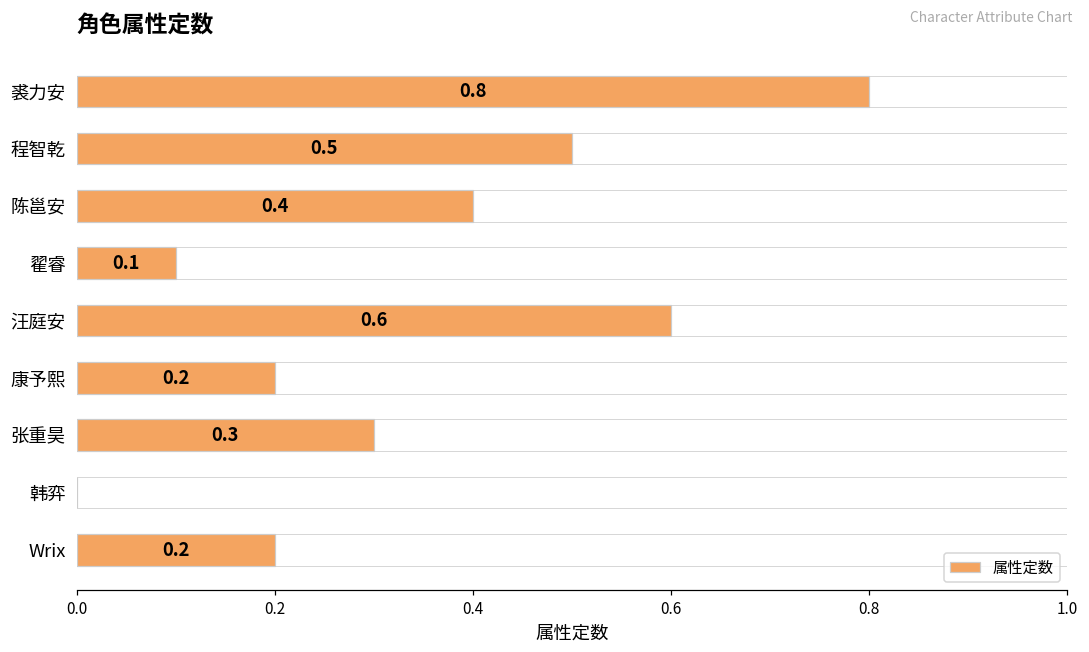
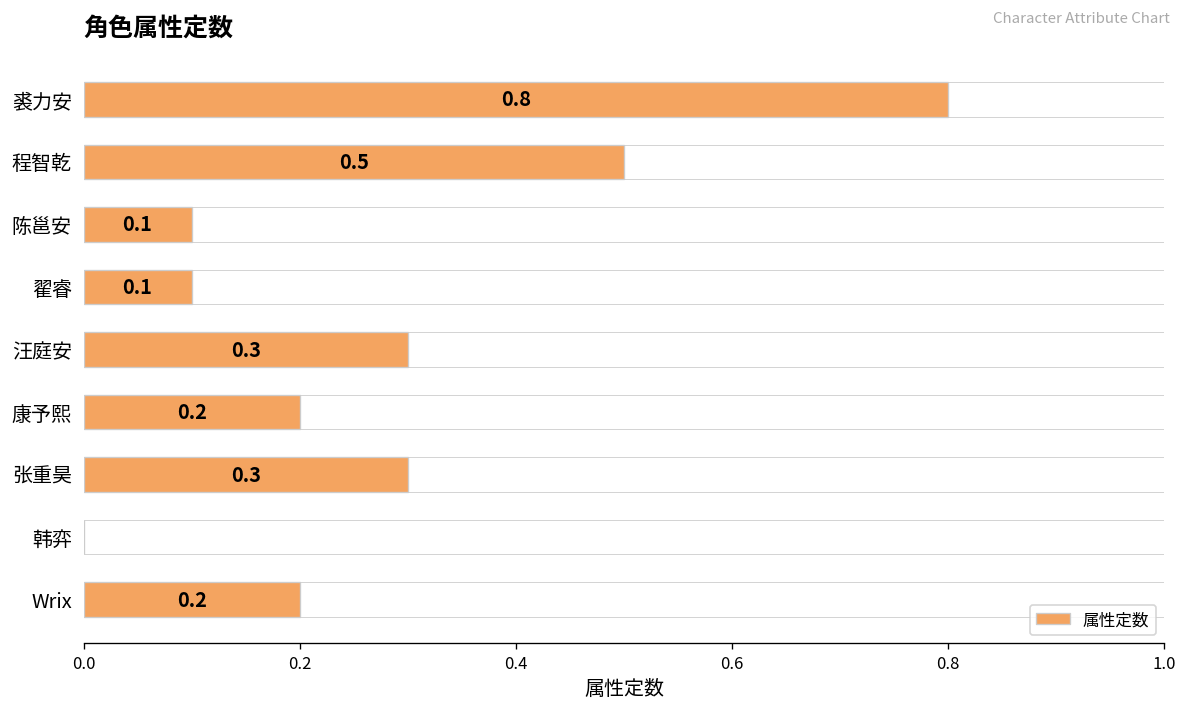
陈邕安: 0.4 -> 0.1
汪庭安: 0.6 -> 0.3
